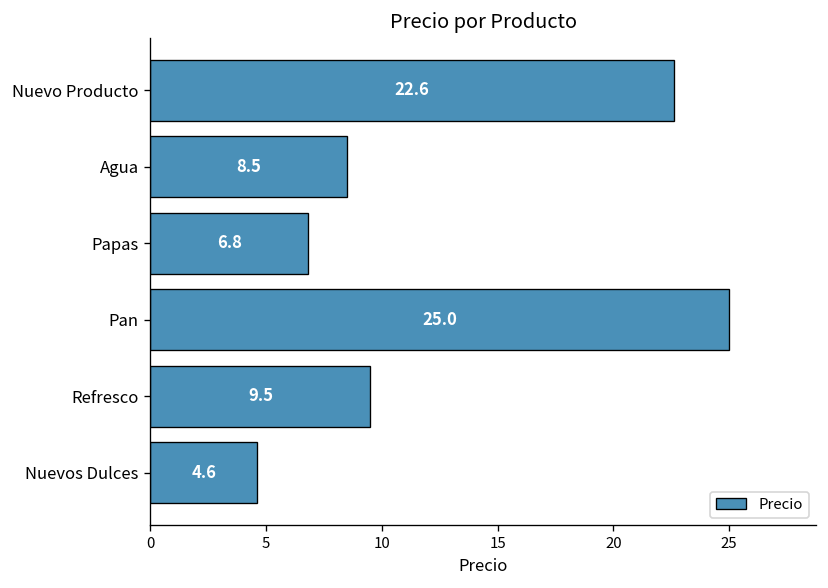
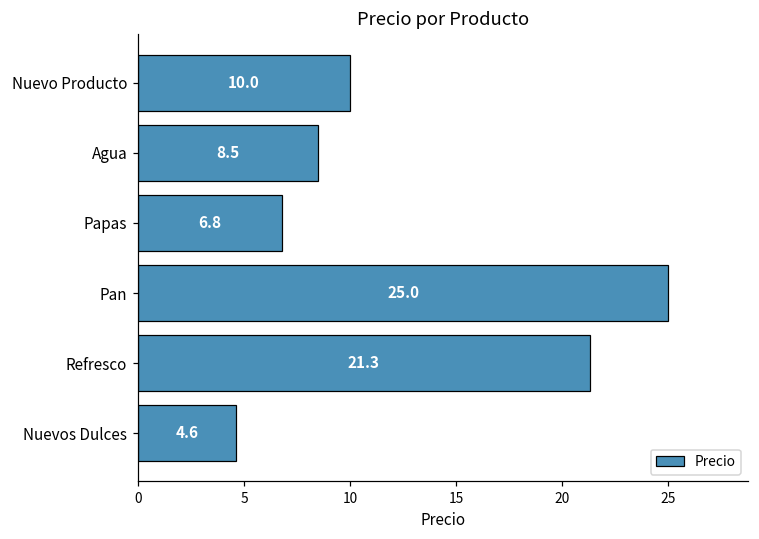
Nuevo Producto: 22.6 -> 10.0
Refresco: 9.5 -> 21.3
